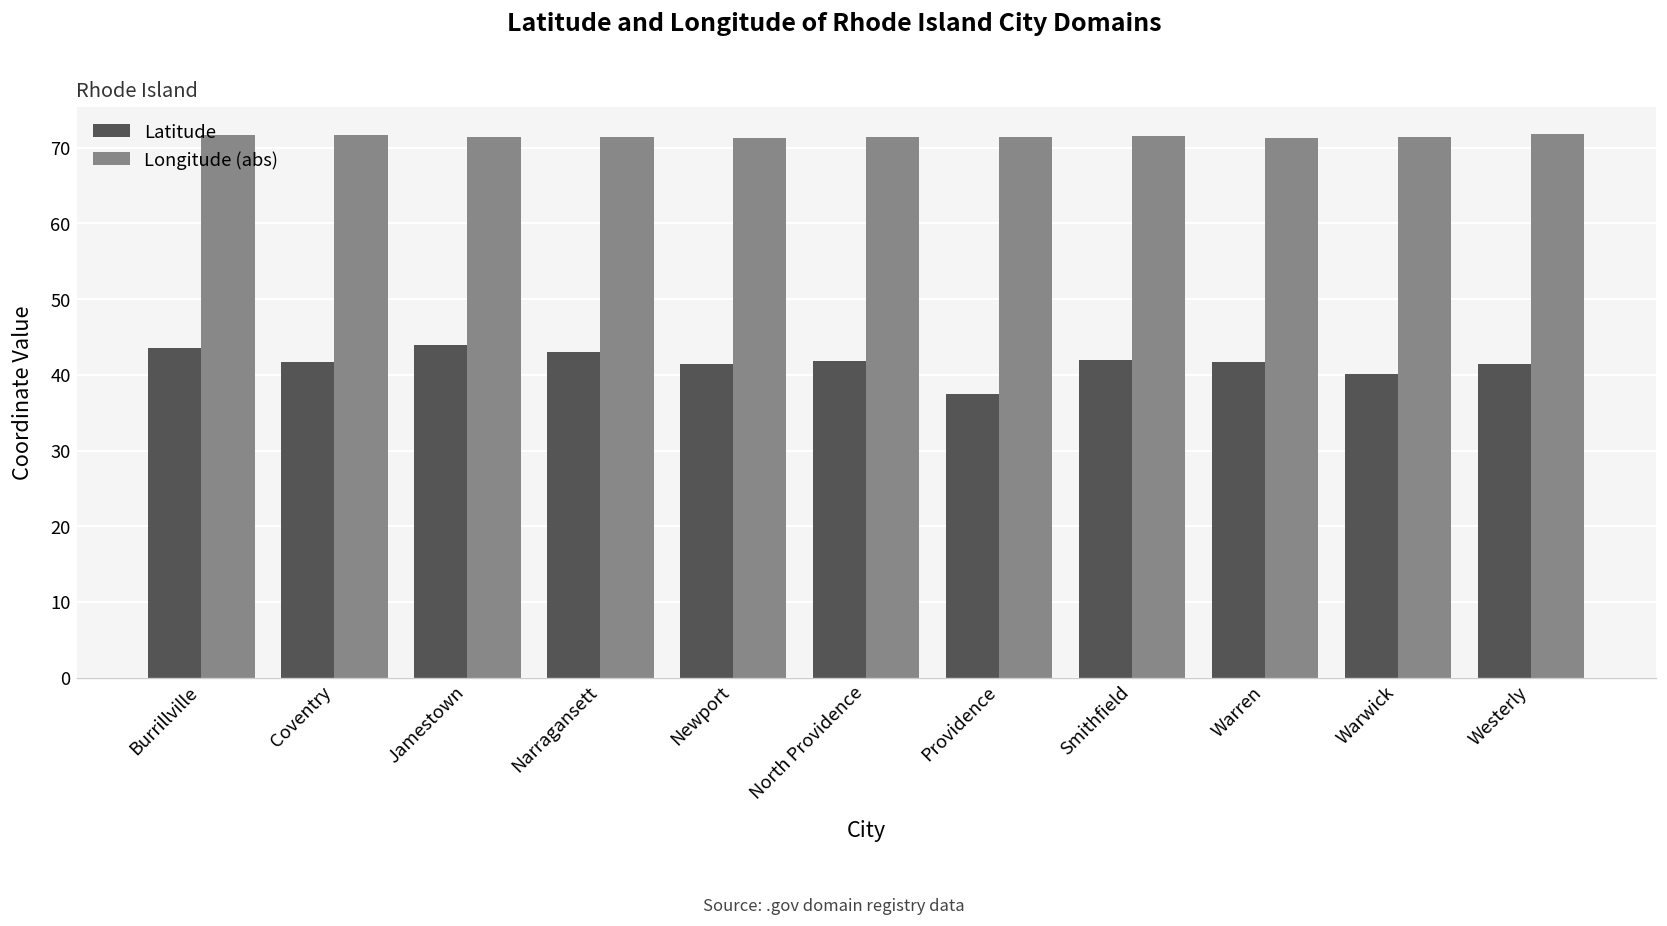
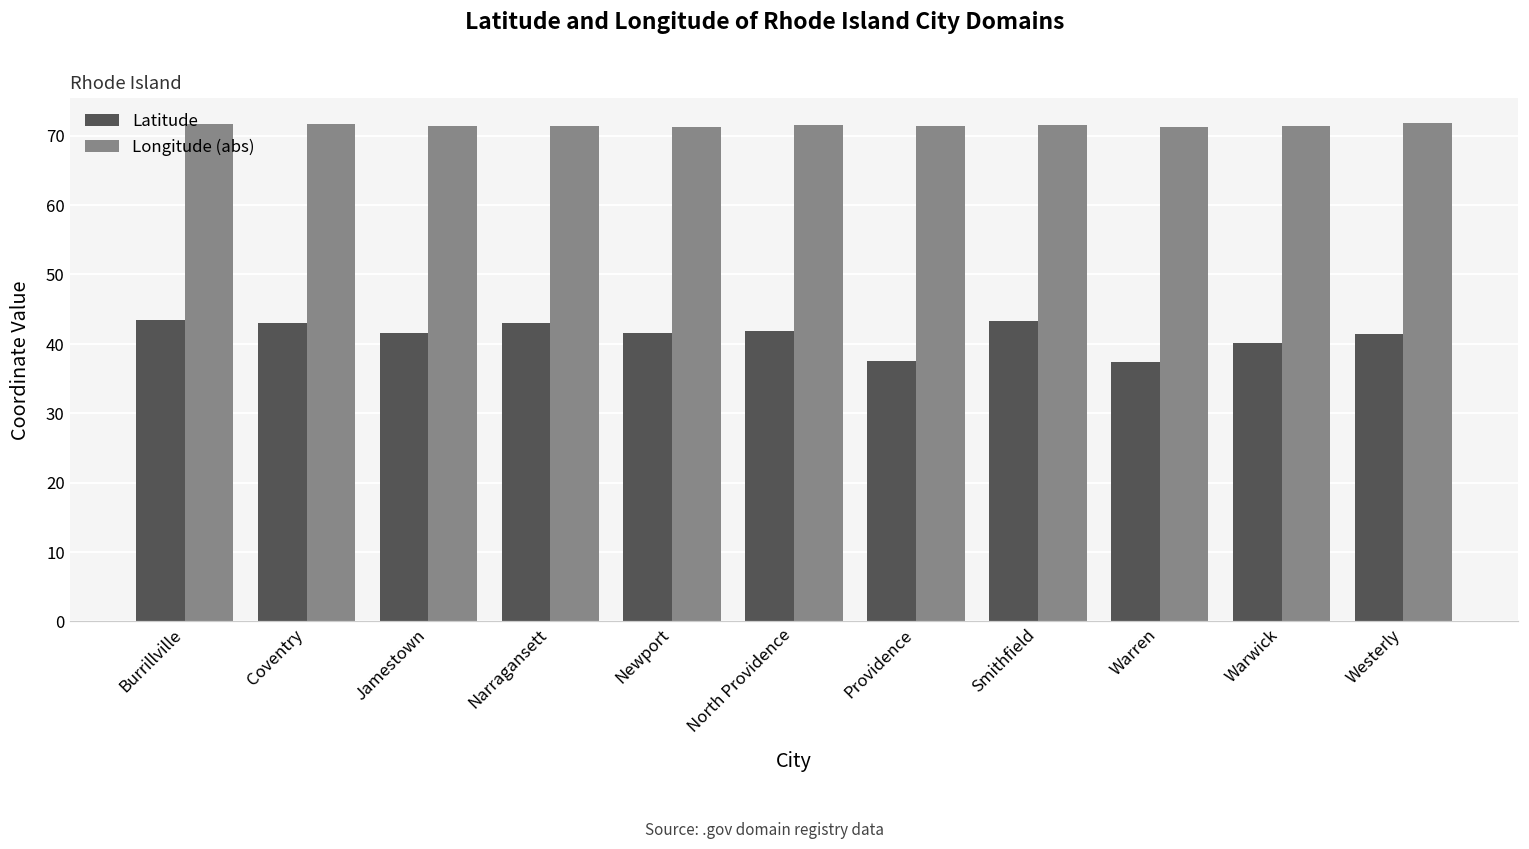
Latitude, Coventry: 42 -> 43
Latitude, Jamestown: 44 -> 41
Latitude, Smithfield: 42 -> 43
Latitude, Warren: 42 -> 37
